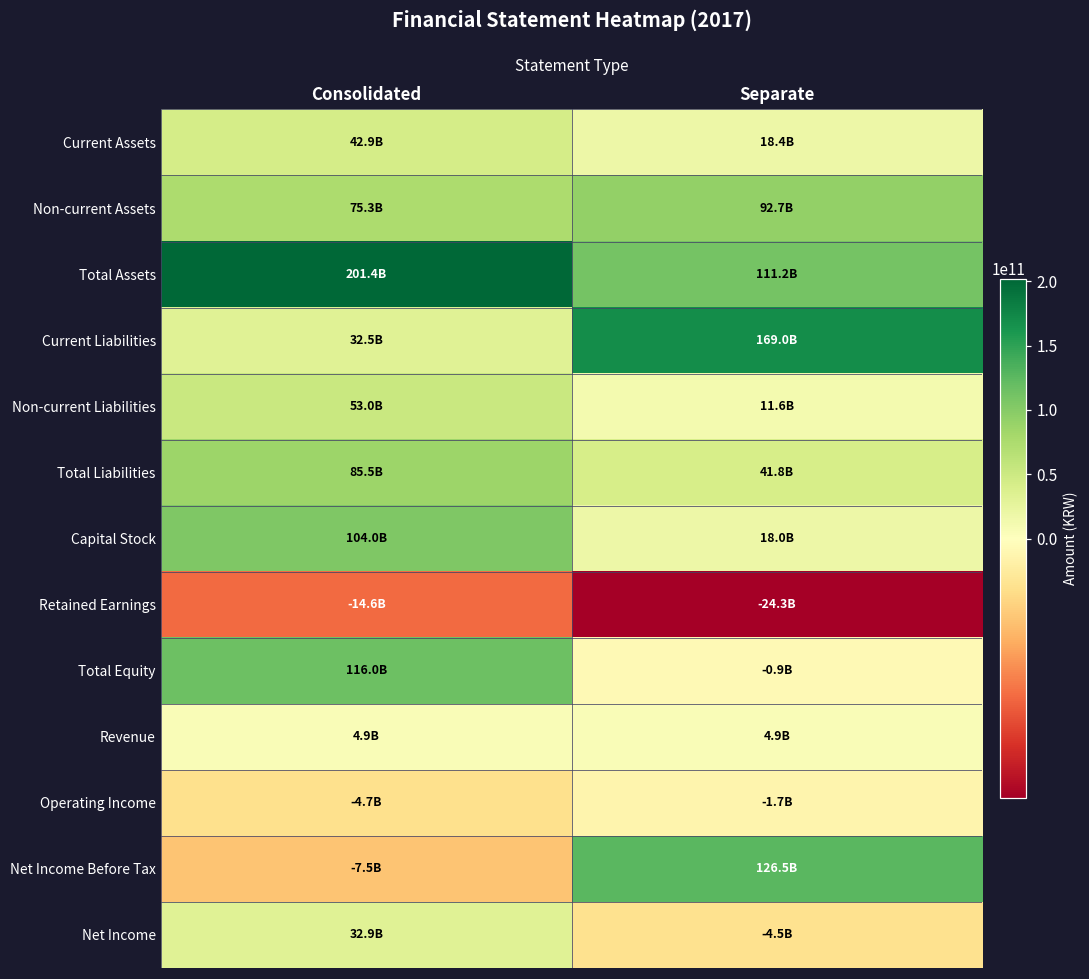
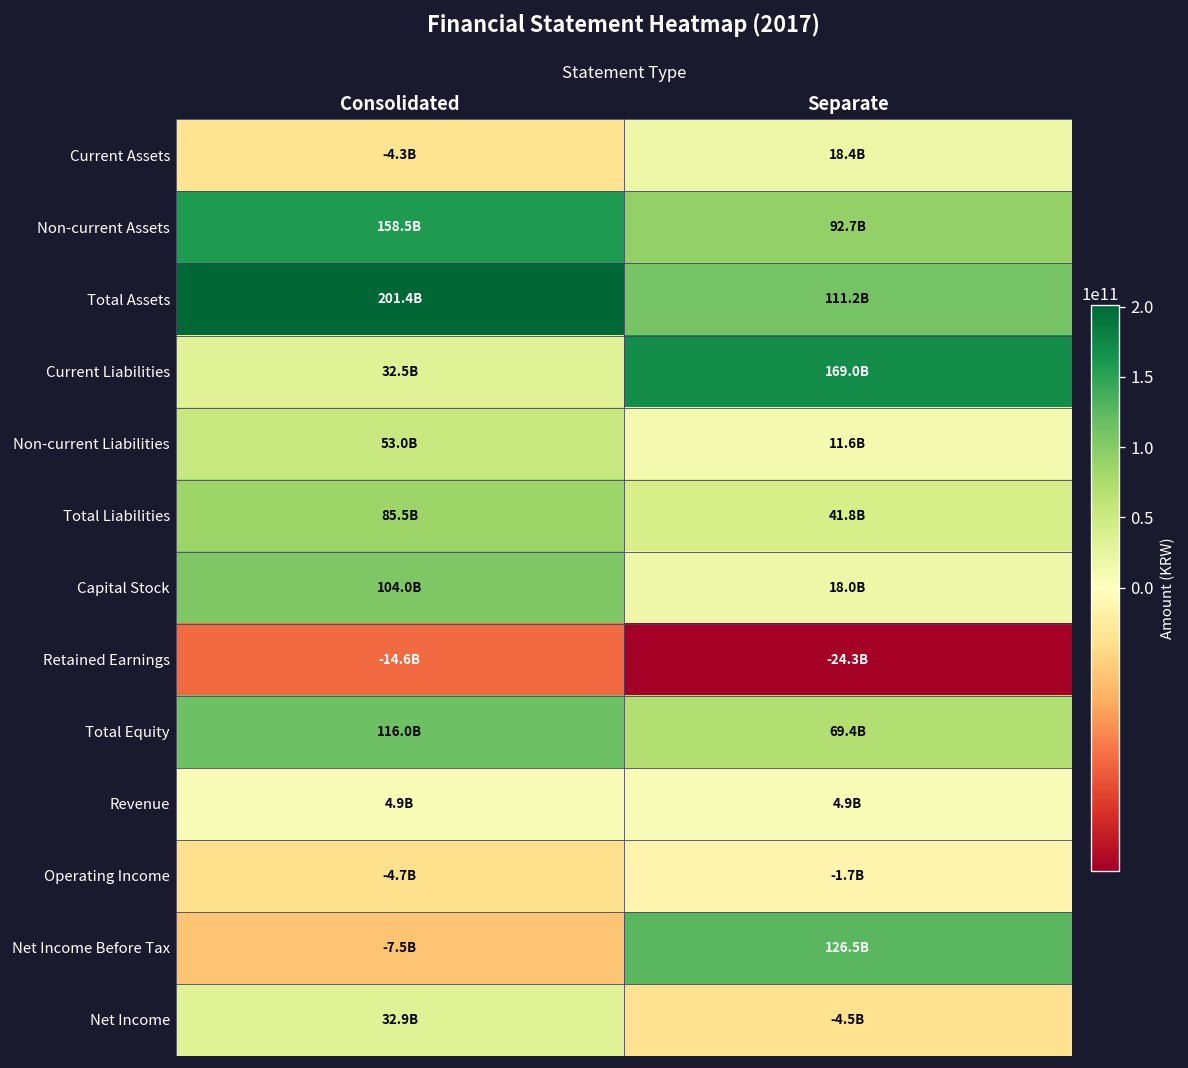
Current Assets, Consolidated: 42.9B -> -4.3B
Non-current Assets, Consolidated: 75.3B -> 158.5B
Total Equity, Separate: -0.9B -> 69.4B
